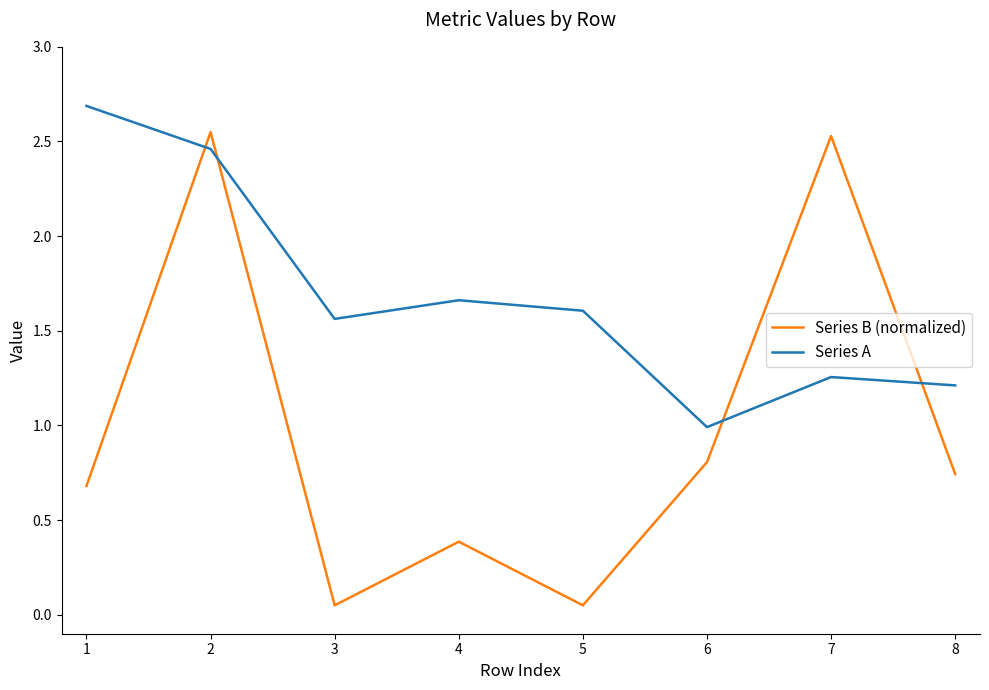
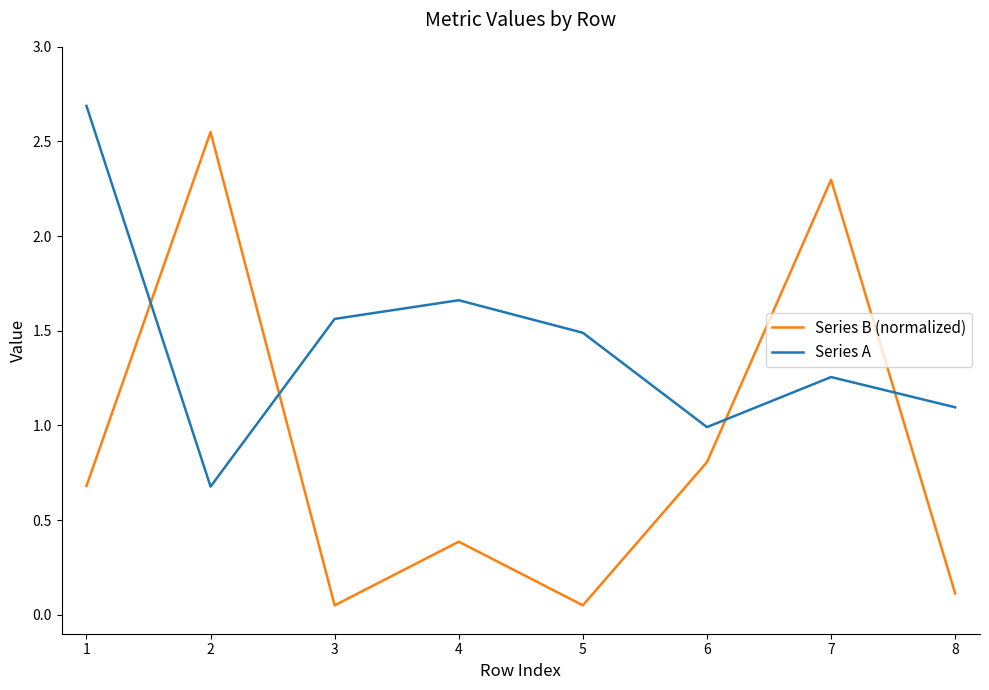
Series A, 2: 2.46 -> 0.68
Series A, 5: 1.61 -> 1.49
Series B (normalized), 7: 2.53 -> 2.30
Series B (normalized), 8: 0.74 -> 0.11
Series A, 8: 1.21 -> 1.10
